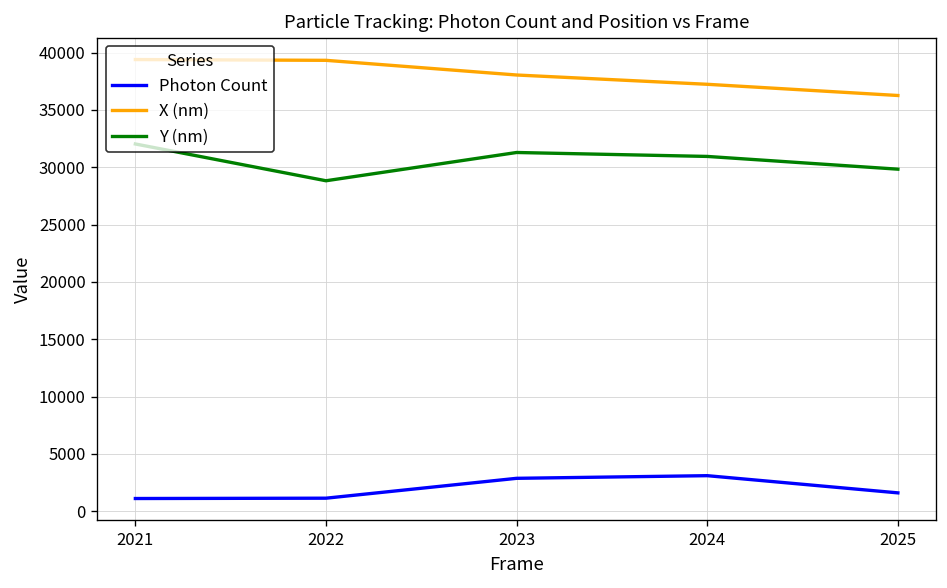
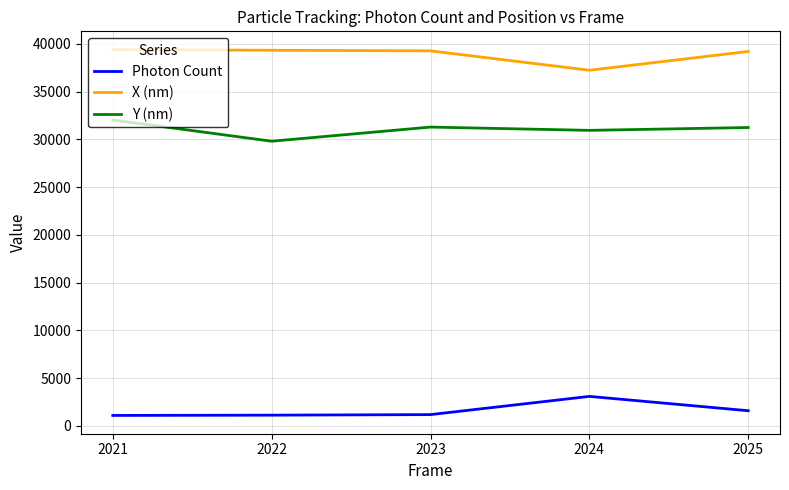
Y (nm), 2022: 29000 -> 30000
Photon Count, 2023: 3000 -> 1000
X (nm), 2023: 38000 -> 39000
X (nm), 2025: 36000 -> 39000
Y (nm), 2025: 30000 -> 31000
